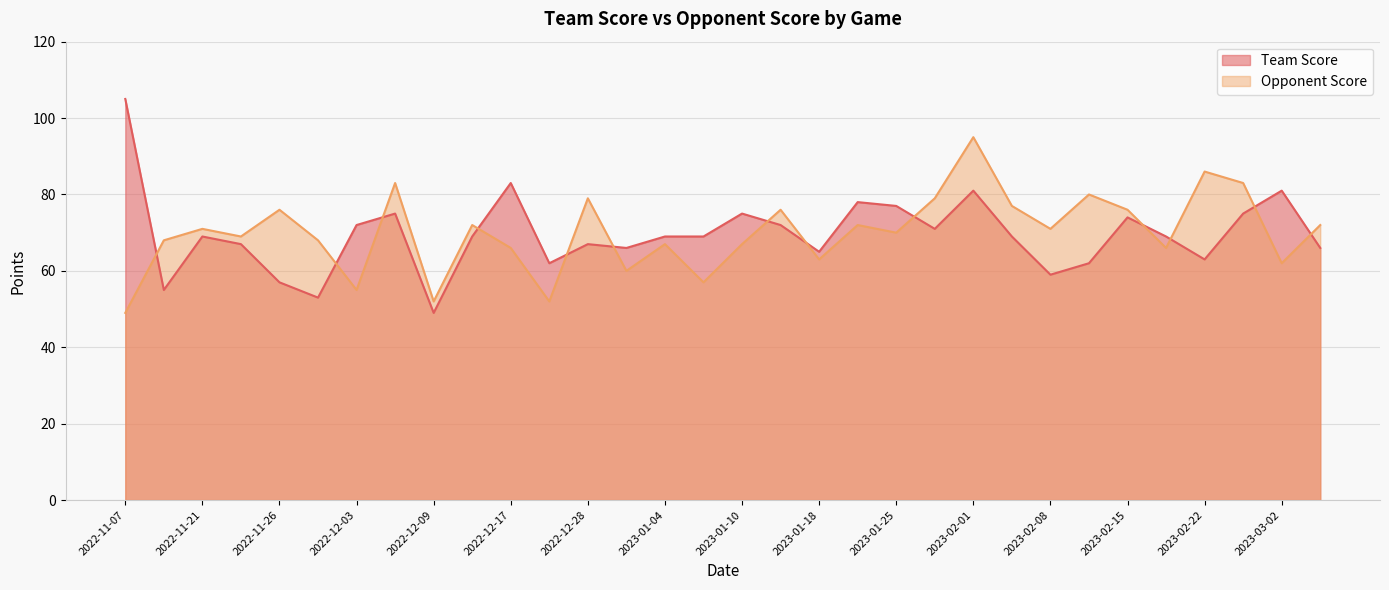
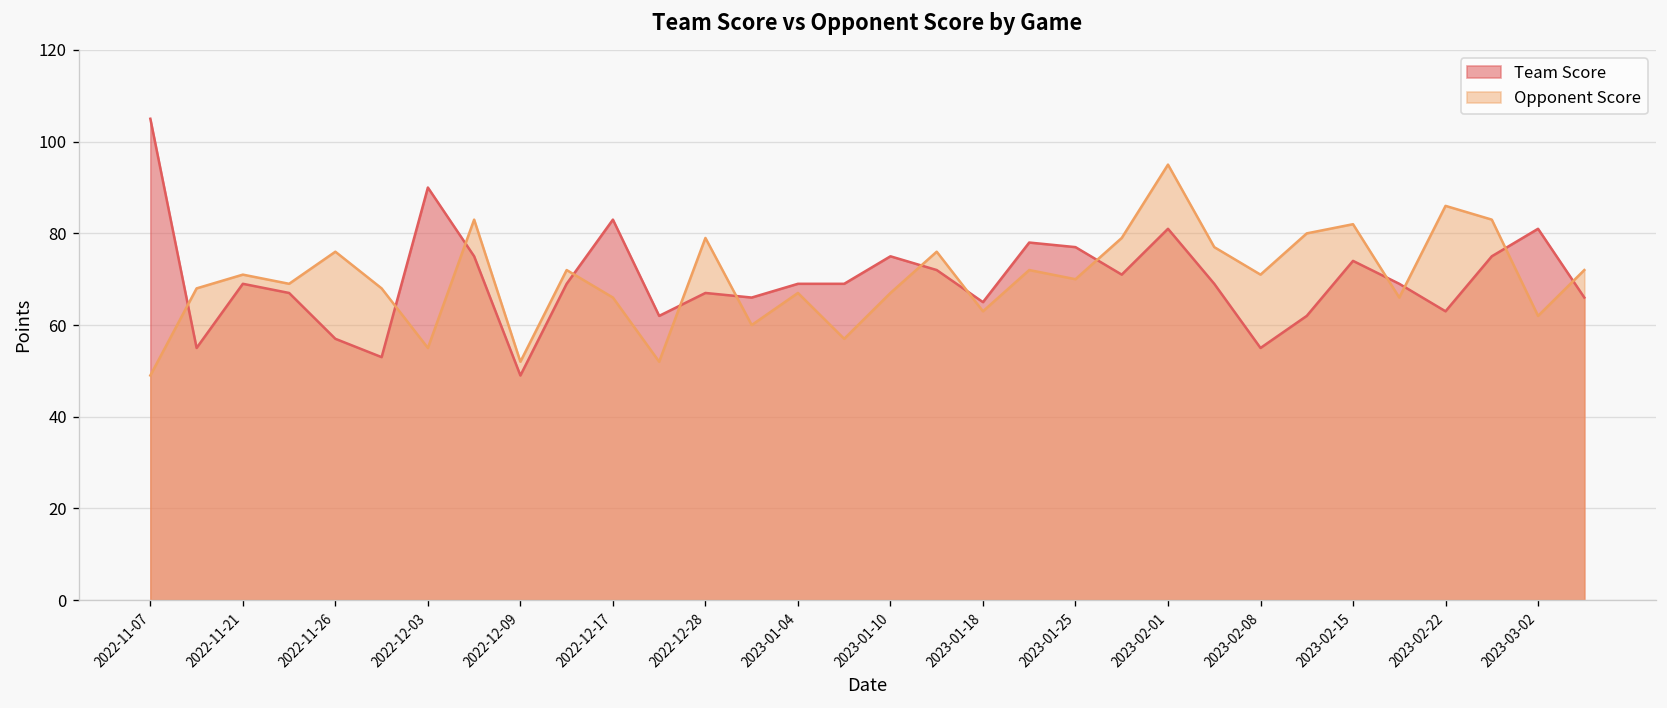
Team Score, 2022-12-03: 72 -> 90
Team Score, 2023-02-08: 59 -> 55
Opponent Score, 2023-02-15: 76 -> 82
